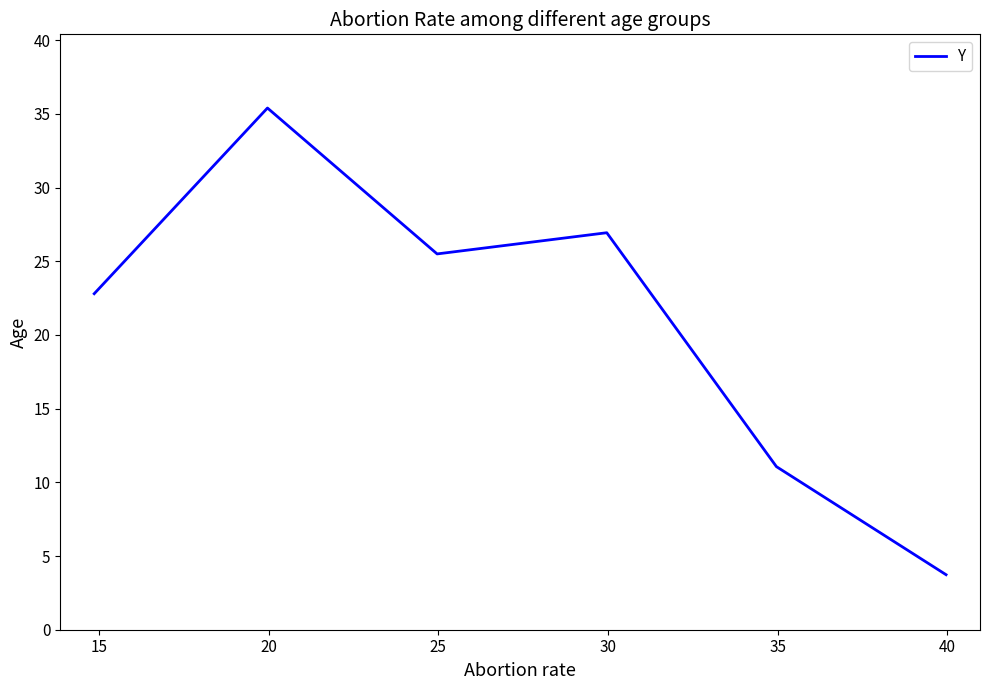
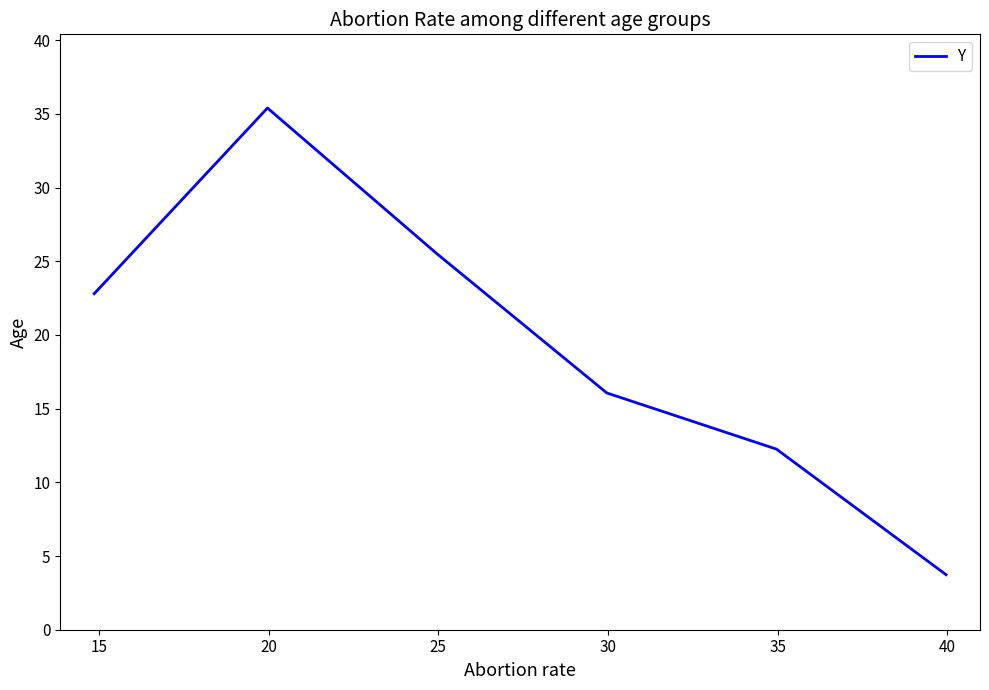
30: 26.9 -> 16.1
35: 11.1 -> 12.3
